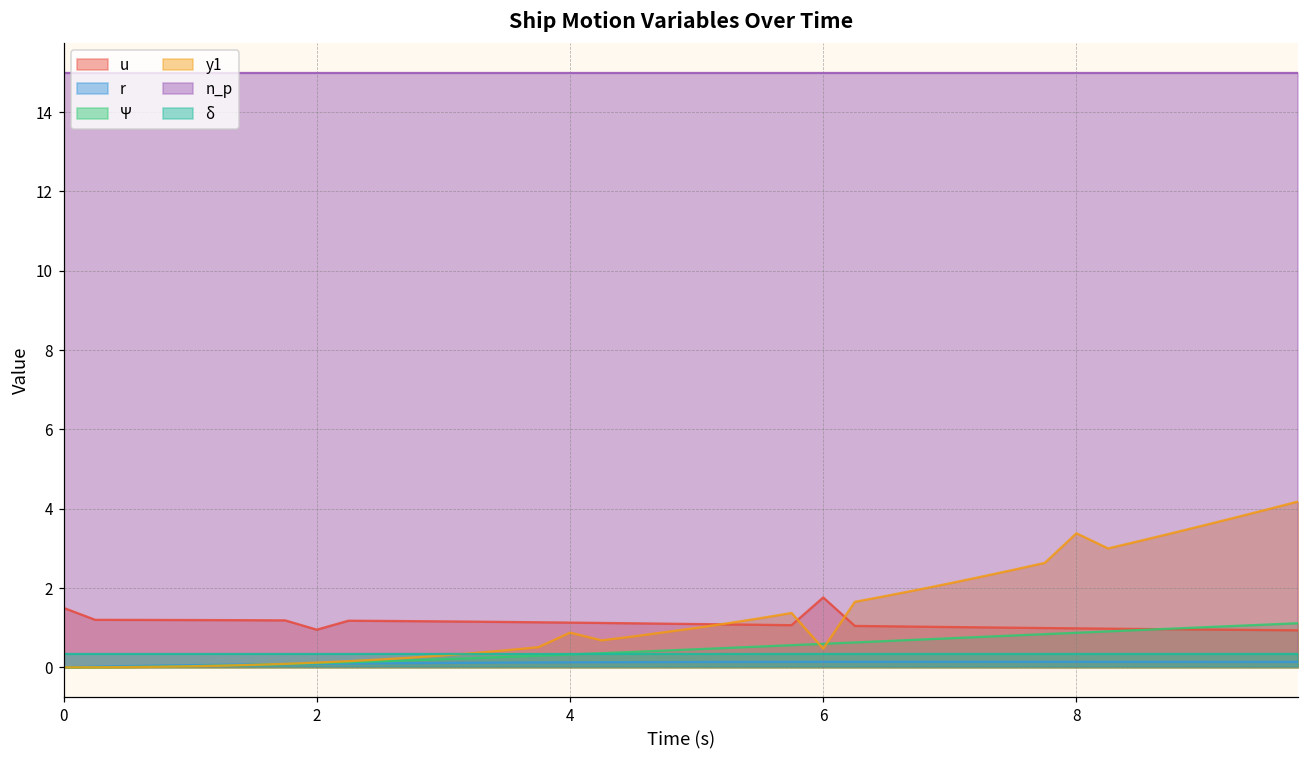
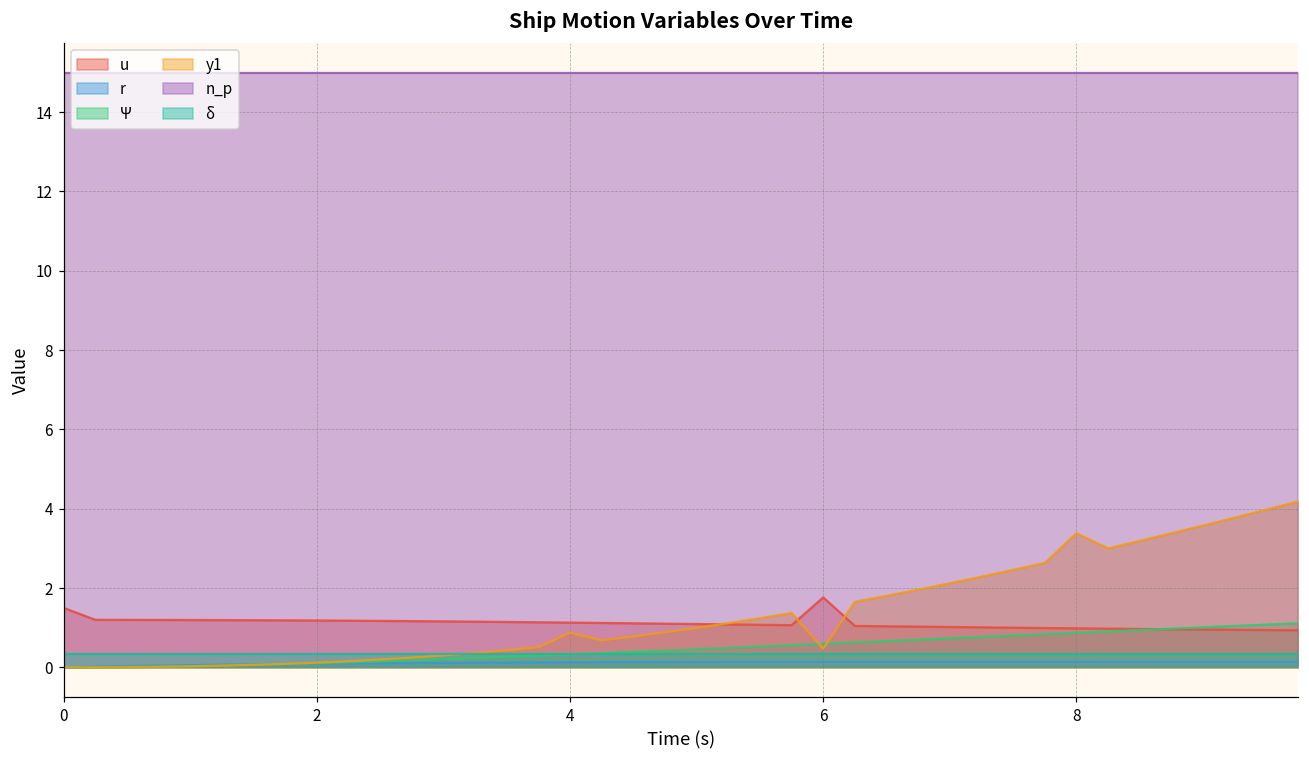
u, 2: 0.9 -> 1.2
